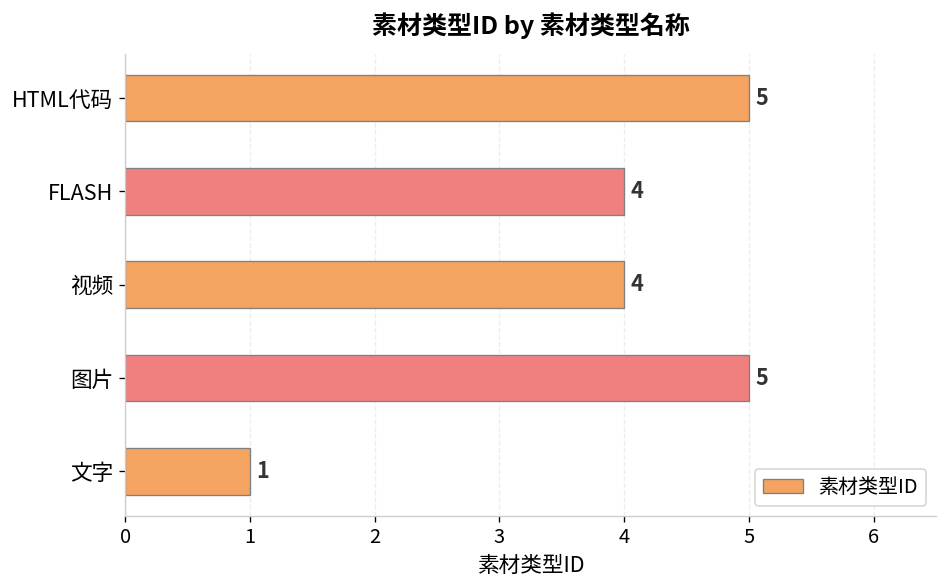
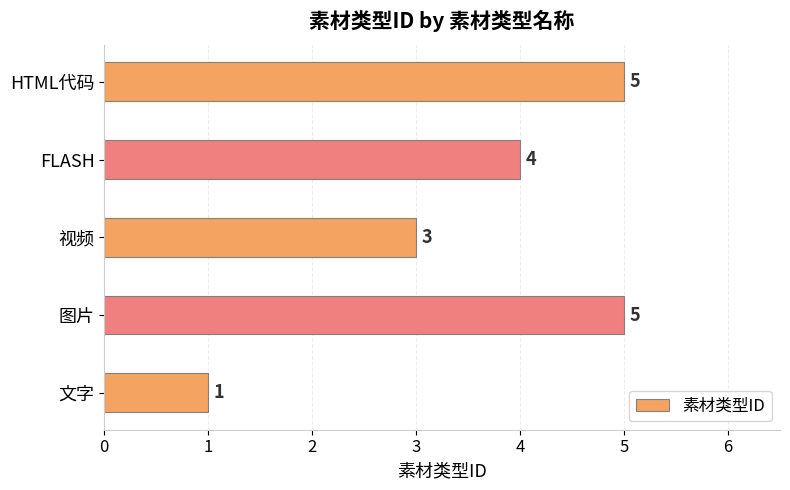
视频: 4 -> 3
